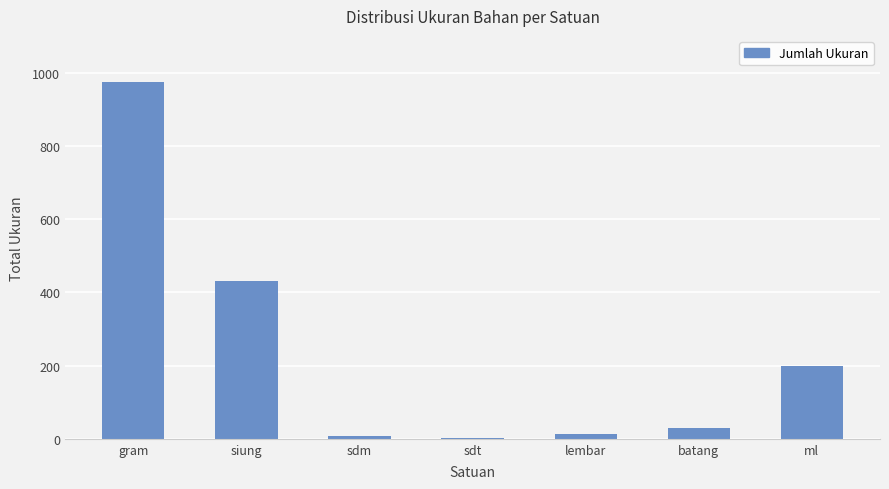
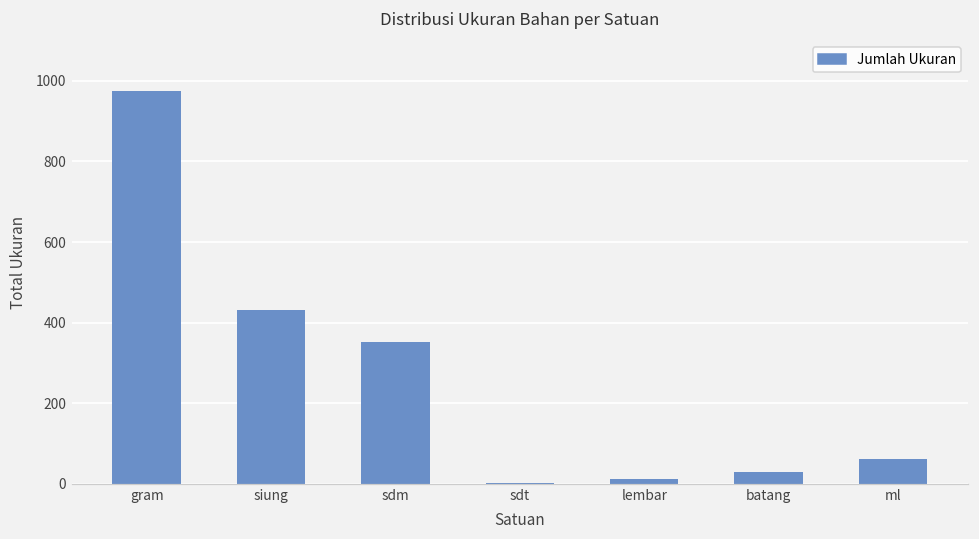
sdm: 10 -> 350
ml: 200 -> 60
